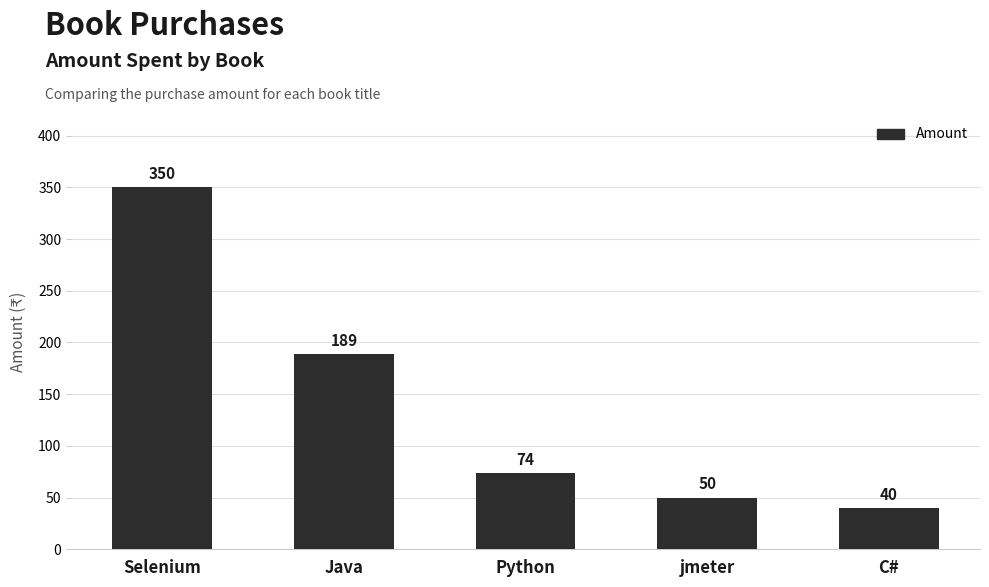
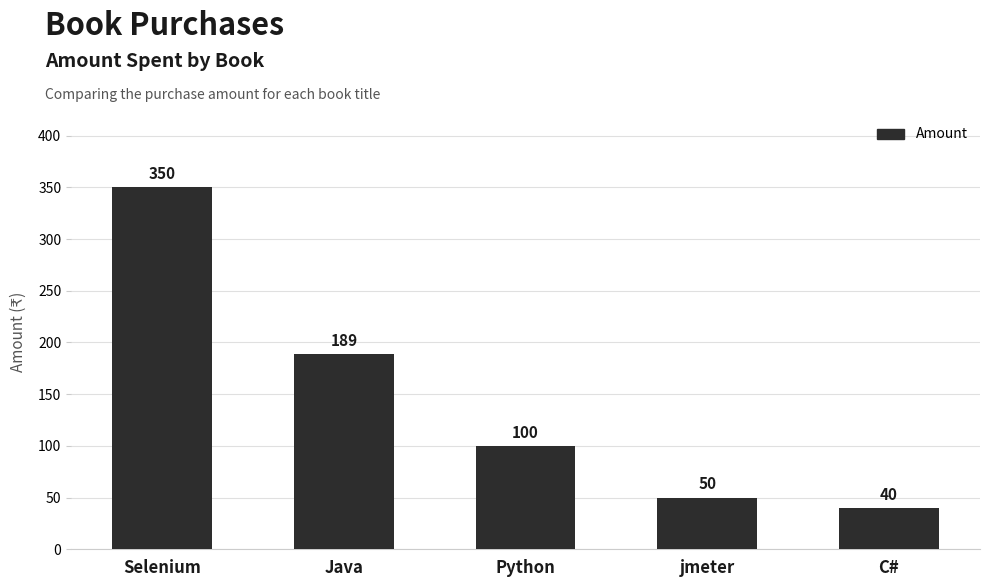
Python: 74 -> 100
